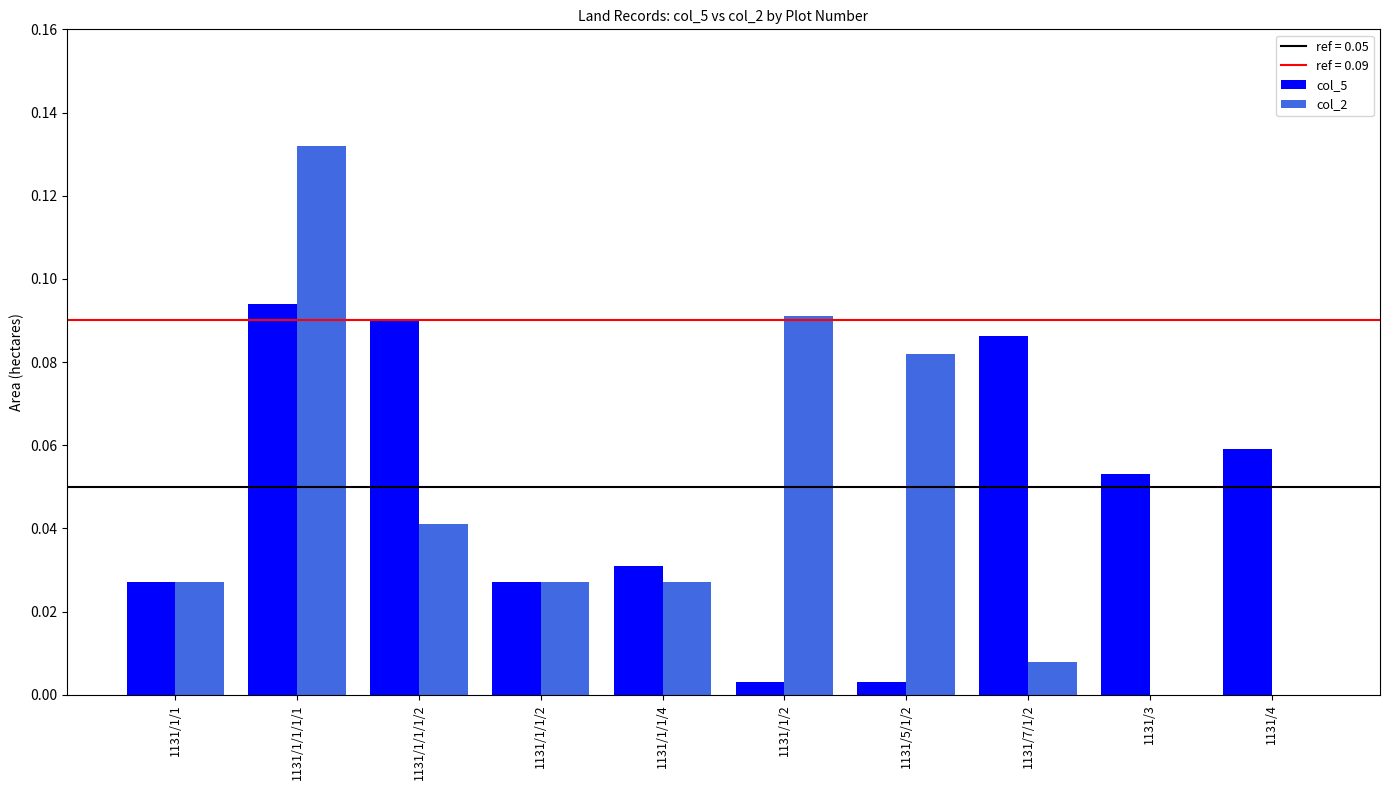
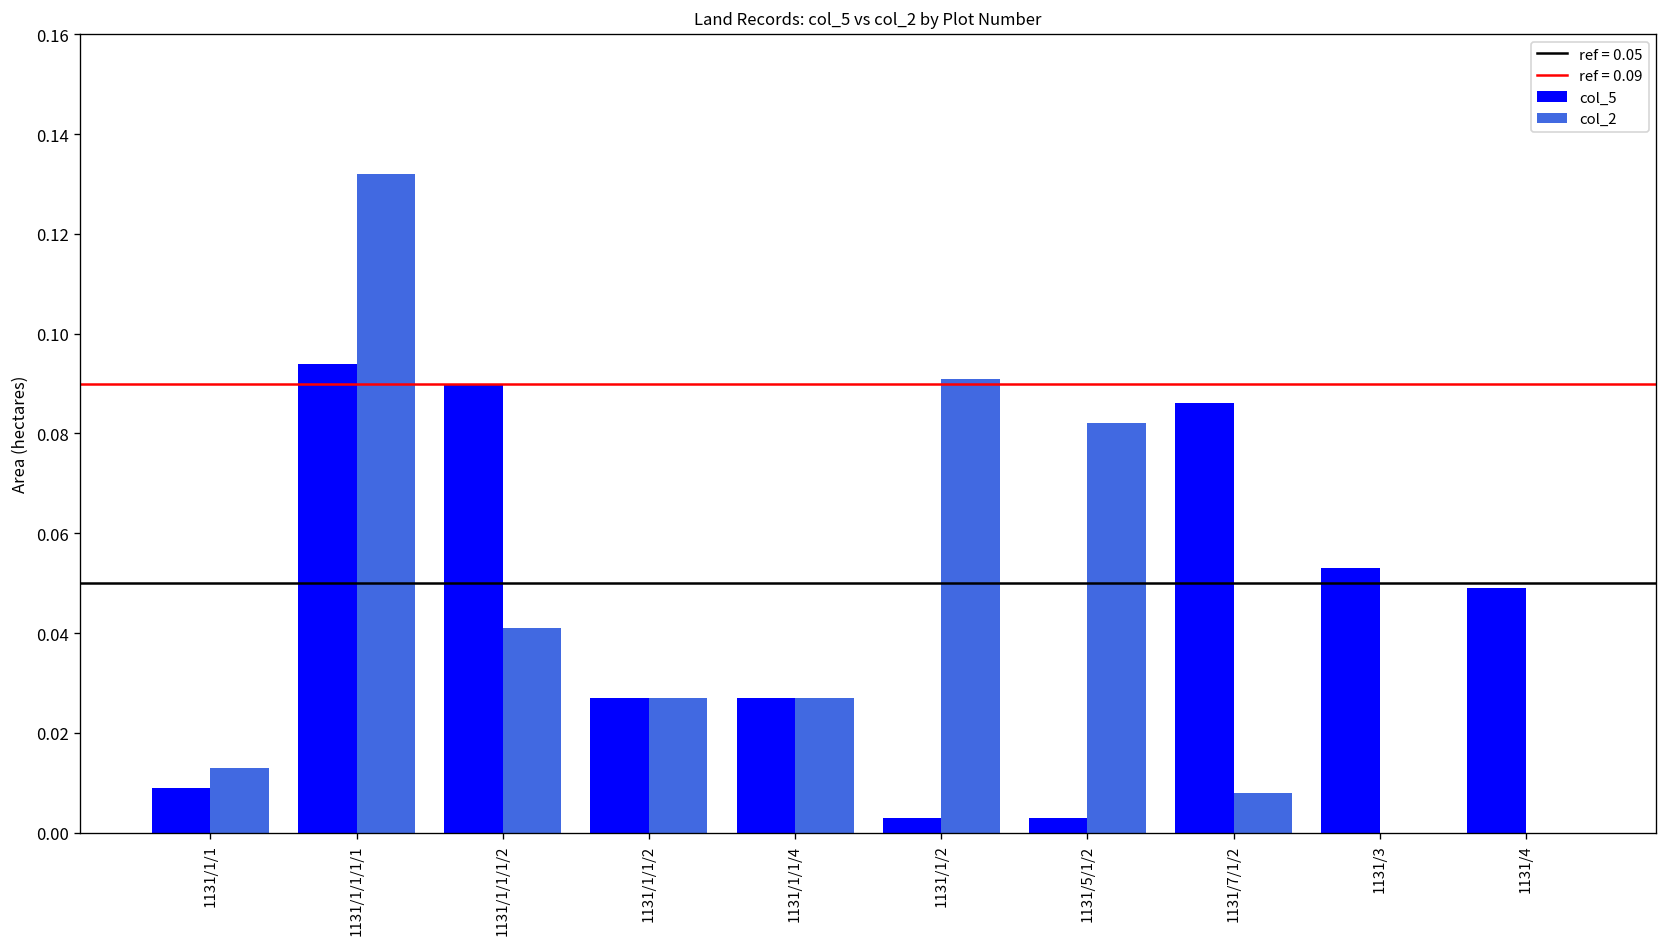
col_5, 1131/1/1: 0.027 -> 0.009
col_2, 1131/1/1: 0.027 -> 0.013
col_5, 1131/1/1/4: 0.031 -> 0.027
col_5, 1131/4: 0.059 -> 0.049
